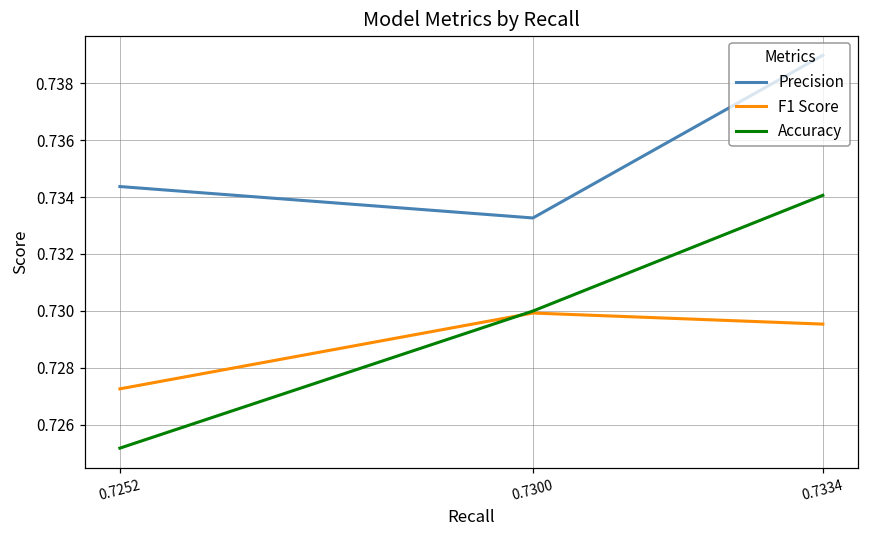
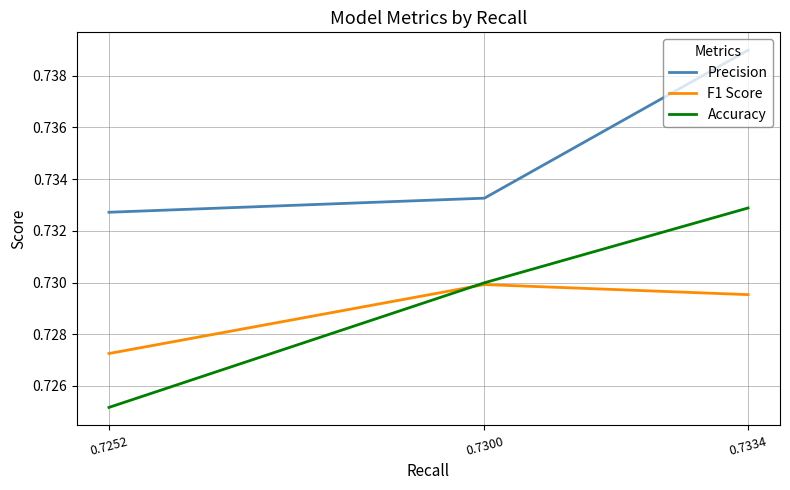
Precision, 0.7252: 0.7344 -> 0.7327
Accuracy, 0.7334: 0.7341 -> 0.7329
